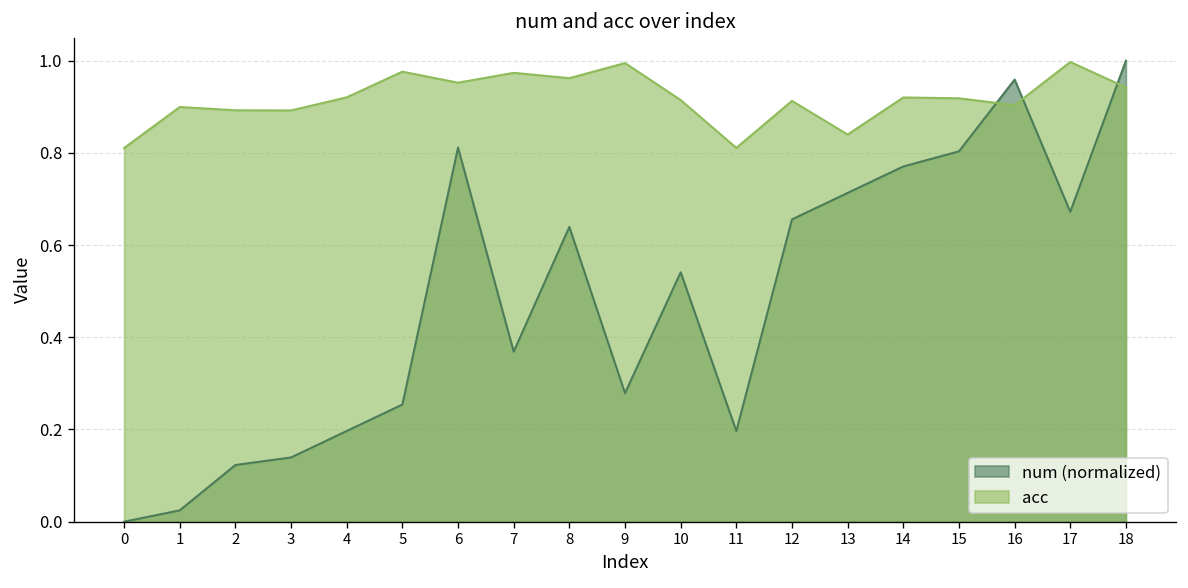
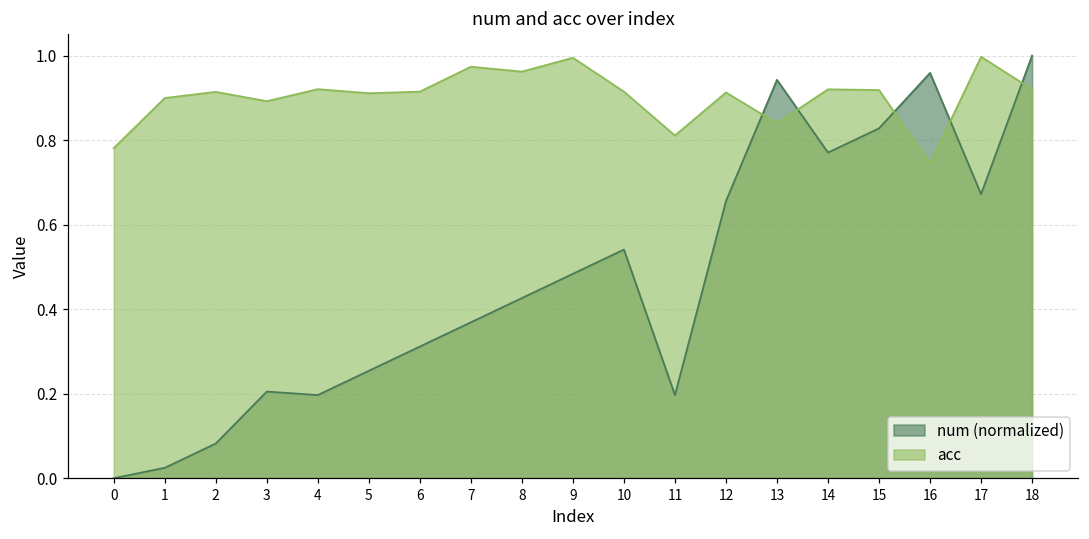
acc, 0: 0.81 -> 0.78
num (normalized), 2: 0.12 -> 0.08
acc, 2: 0.89 -> 0.91
num (normalized), 3: 0.14 -> 0.20
acc, 5: 0.98 -> 0.91
num (normalized), 6: 0.81 -> 0.31
acc, 6: 0.95 -> 0.91
num (normalized), 8: 0.64 -> 0.43
num (normalized), 9: 0.28 -> 0.48
num (normalized), 13: 0.71 -> 0.94
num (normalized), 15: 0.80 -> 0.83
acc, 16: 0.90 -> 0.74
acc, 18: 0.94 -> 0.92
